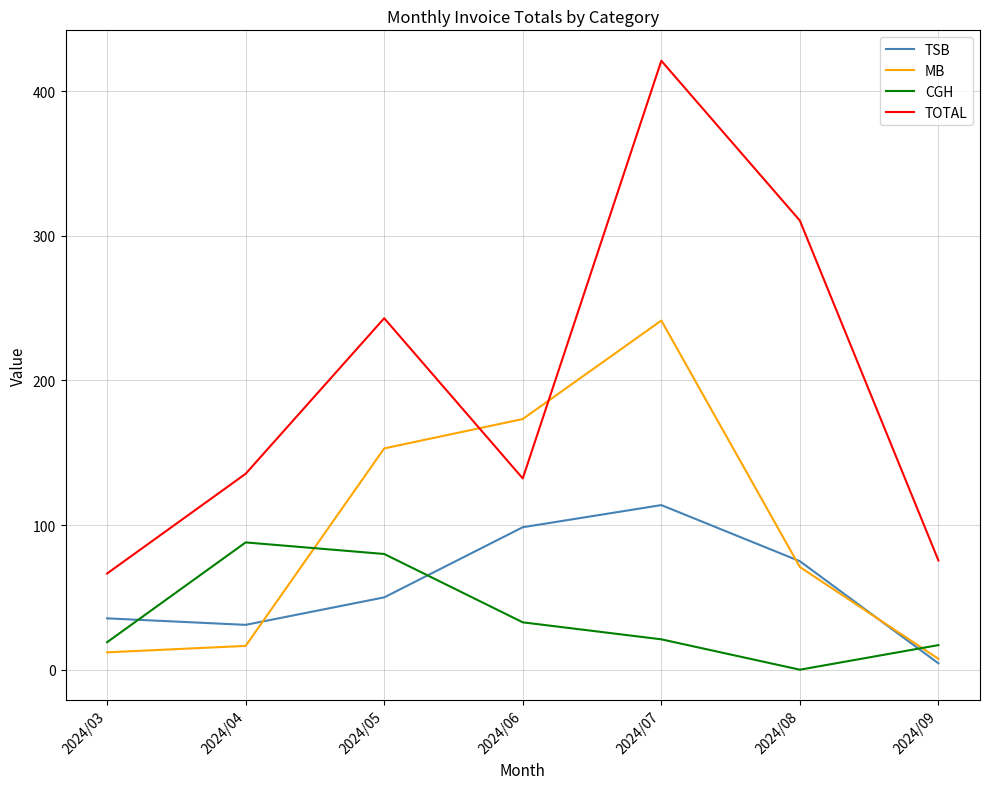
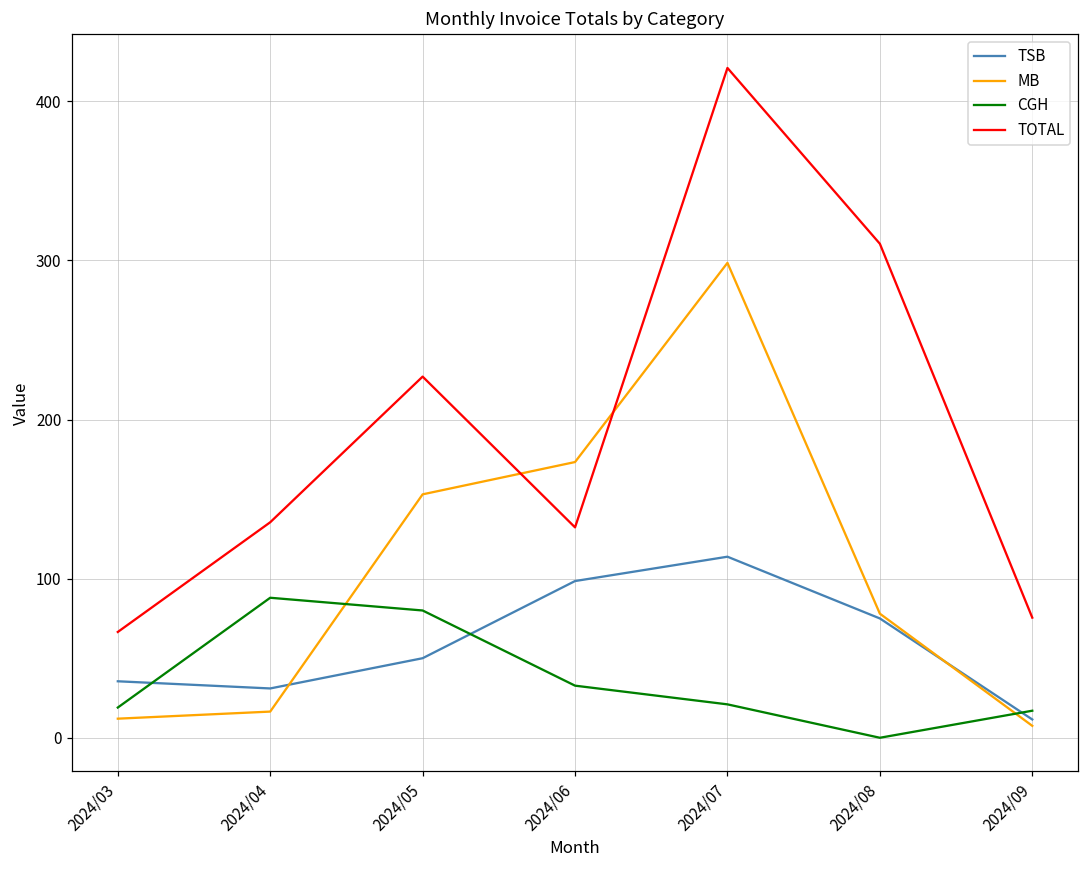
TOTAL, 2024/05: 243 -> 227
MB, 2024/07: 241 -> 299
MB, 2024/08: 71 -> 78
TSB, 2024/09: 4 -> 12
